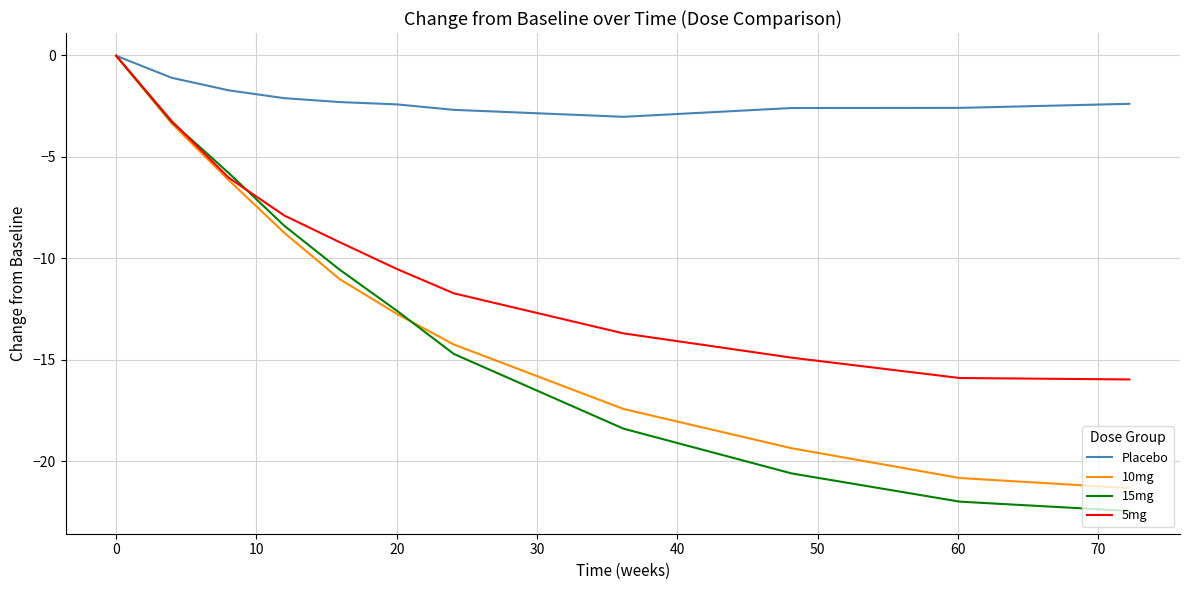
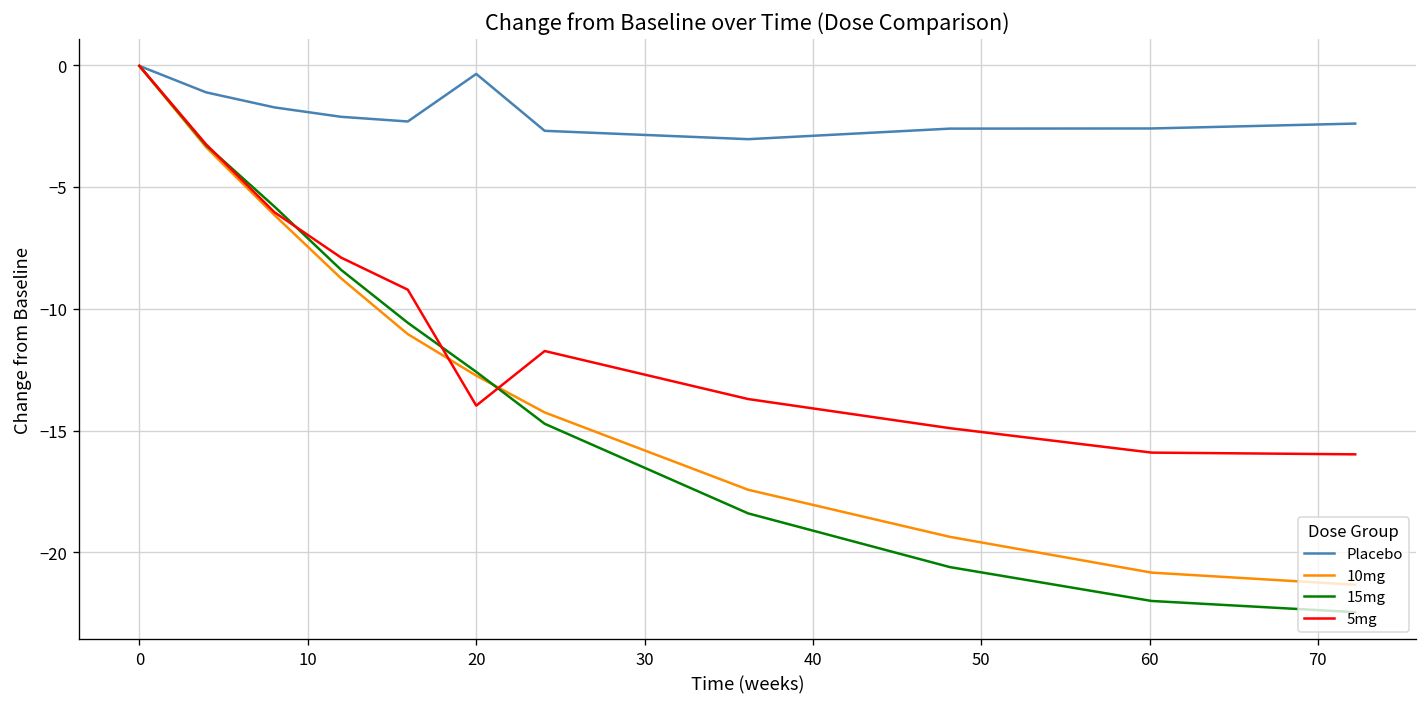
Placebo, 20: -2.4 -> -0.4
5mg, 20: -10.5 -> -14.0
